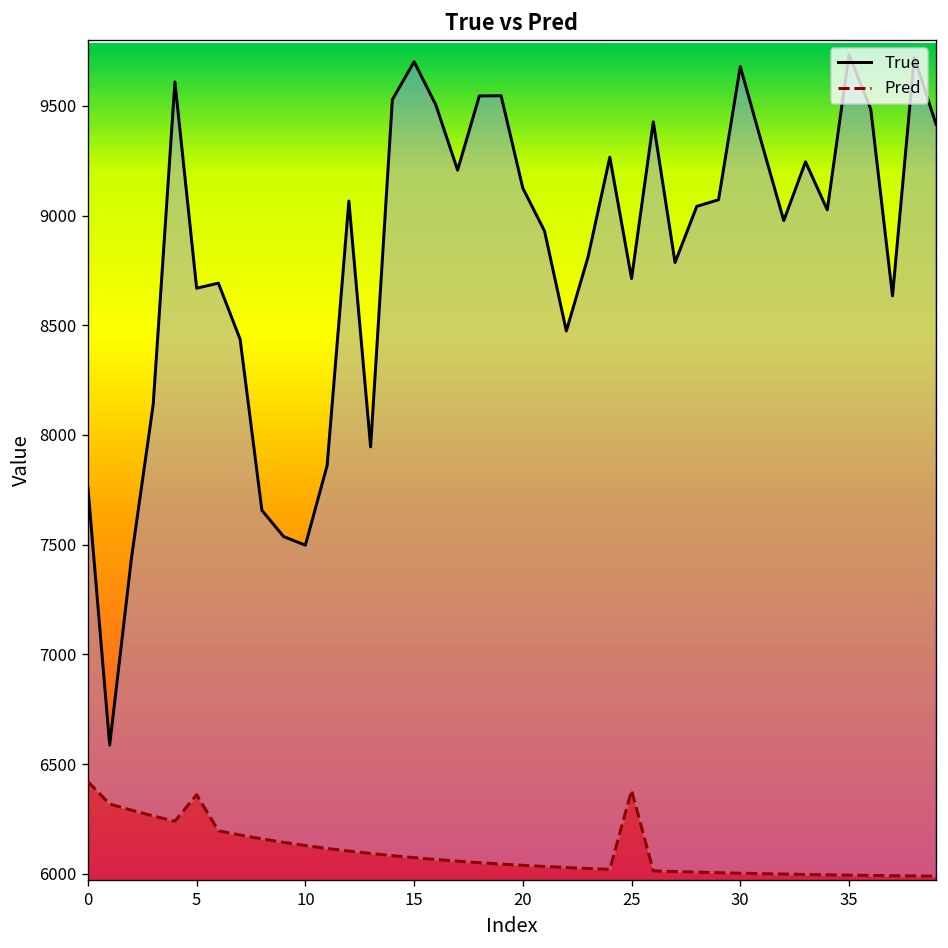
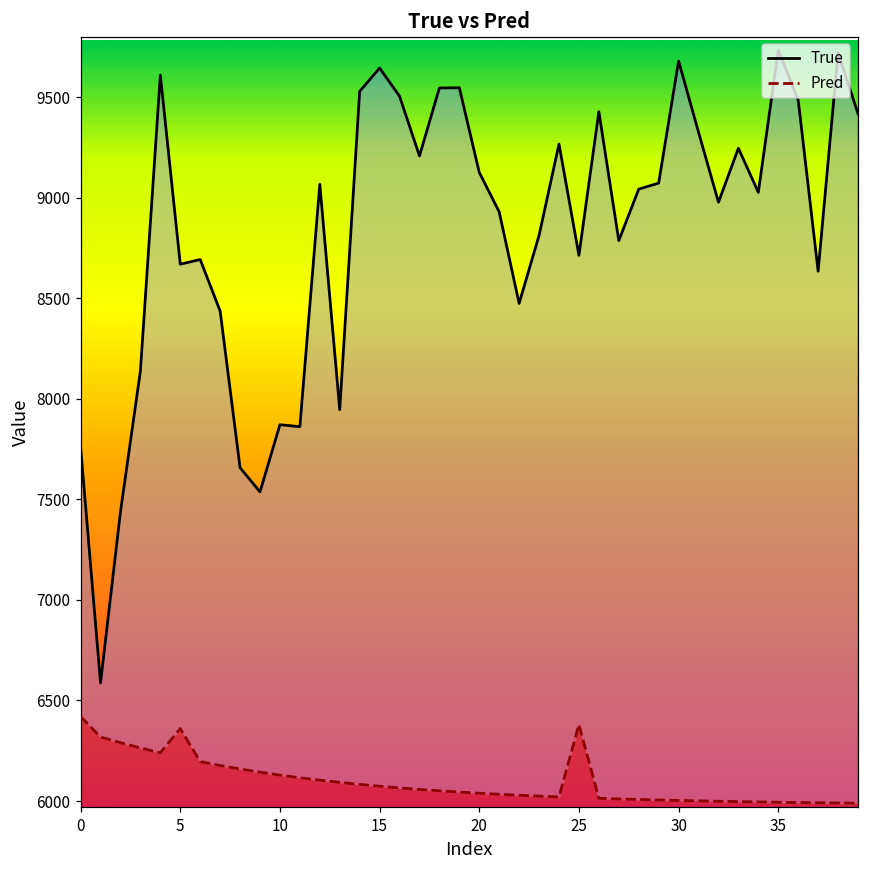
True, 10: 7500 -> 7870
True, 15: 9700 -> 9640
